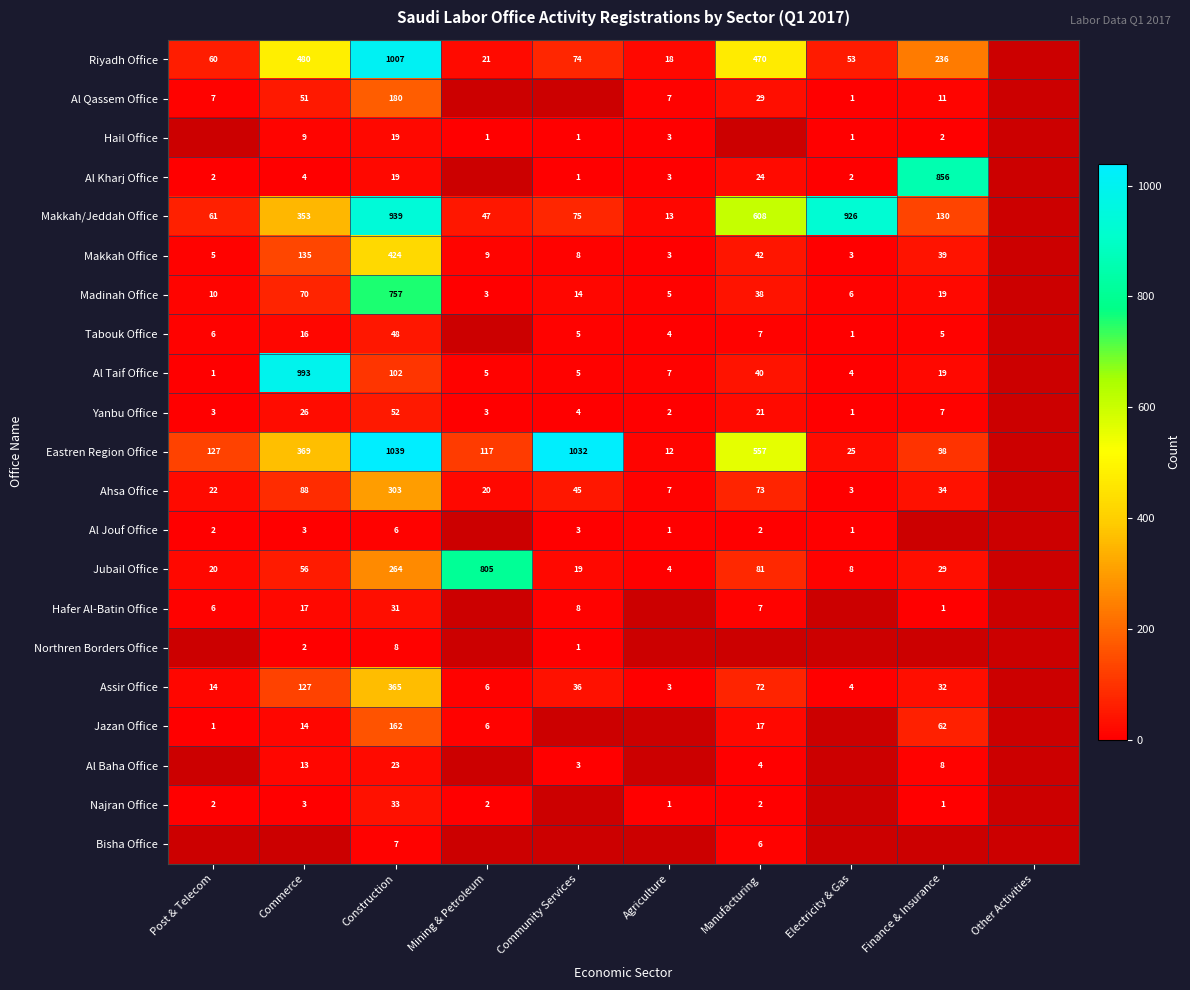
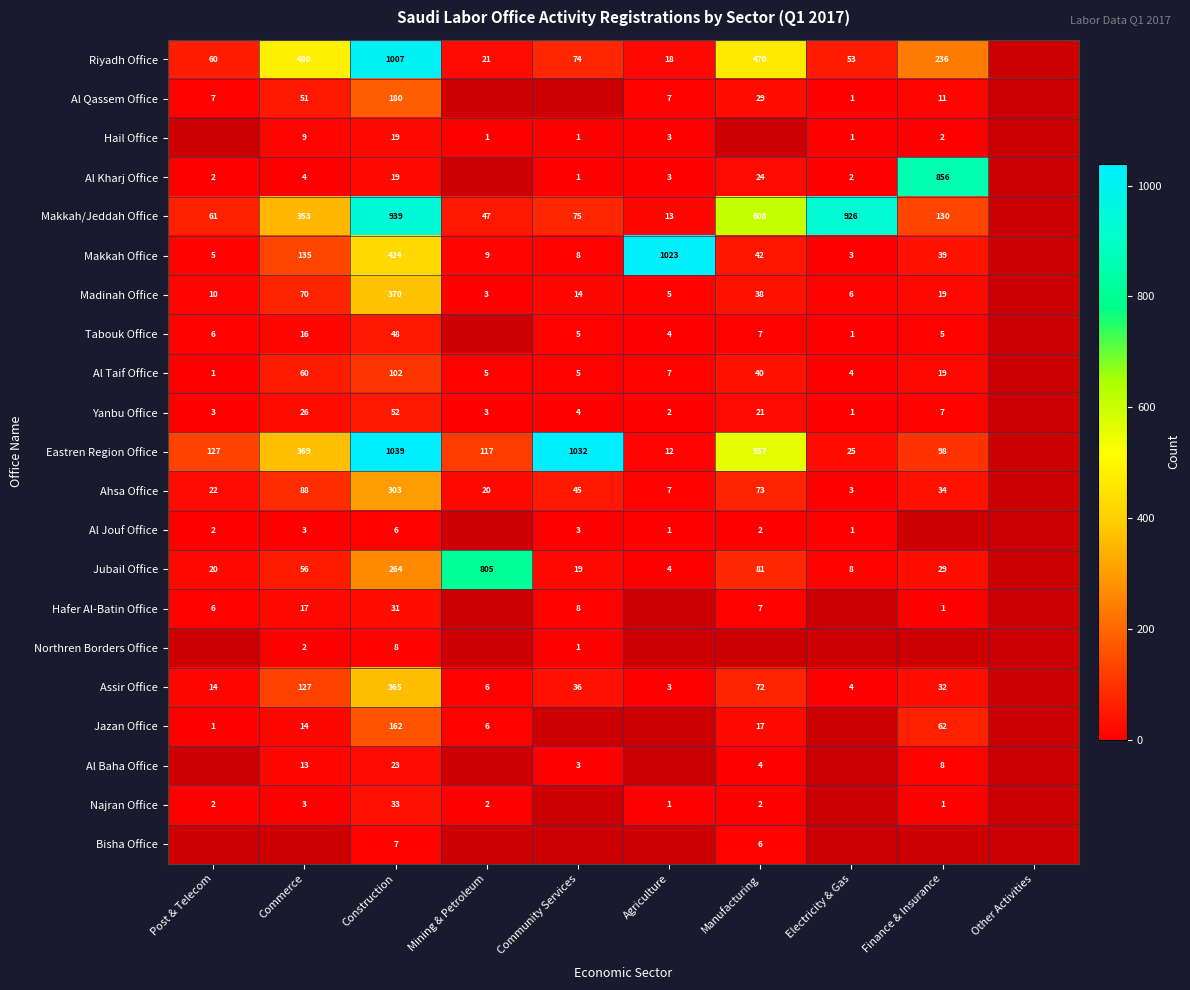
Makkah Office, Agriculture: 3 -> 1023
Madinah Office, Construction: 757 -> 370
Al Taif Office, Commerce: 993 -> 60
